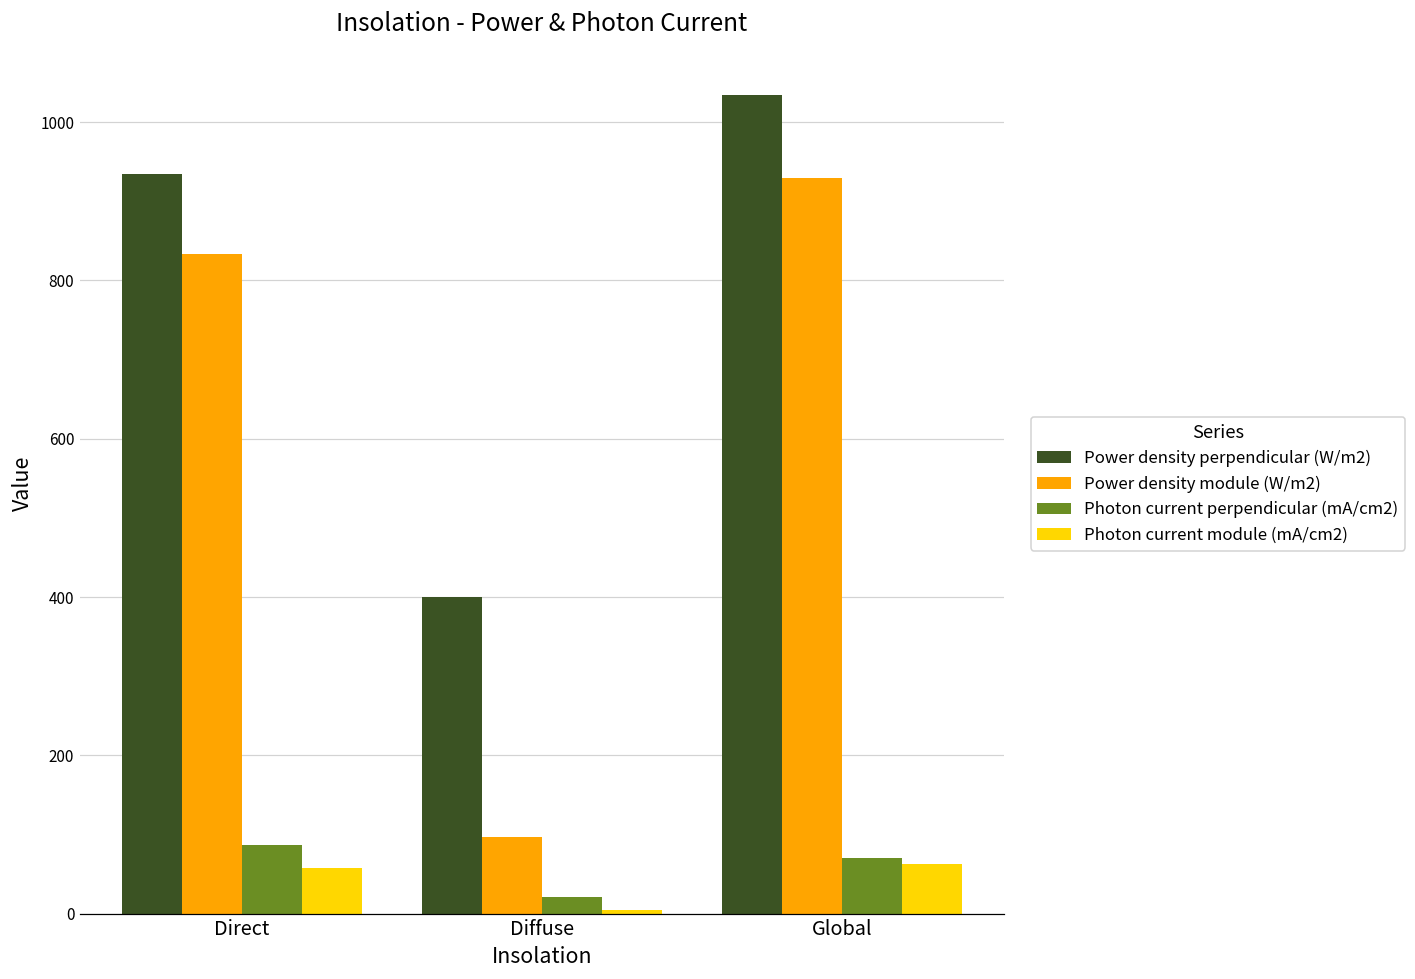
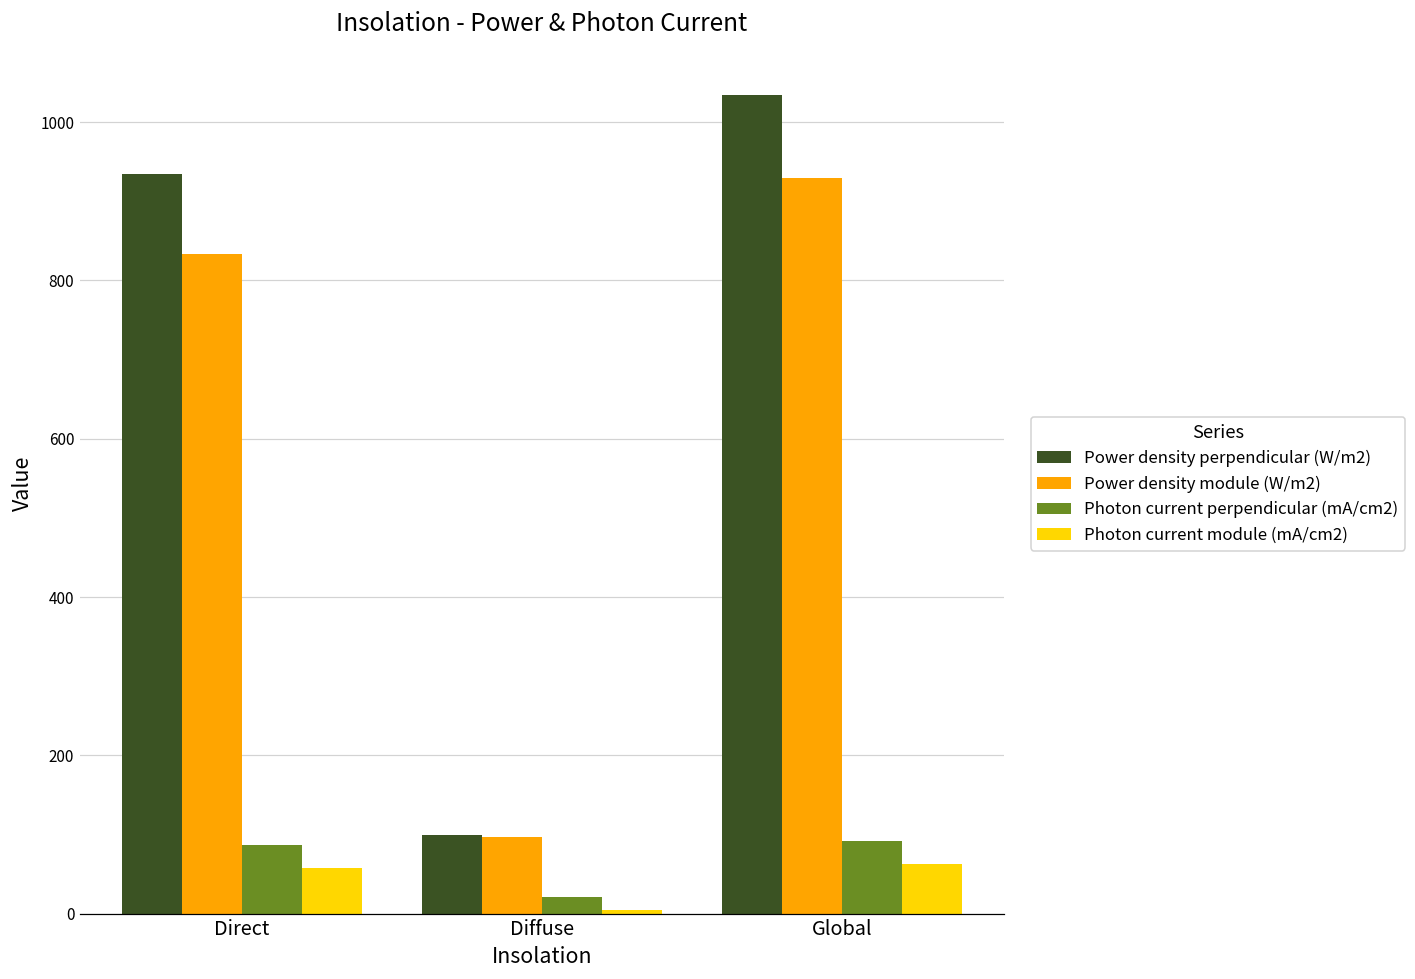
Power density perpendicular (W/m2), Diffuse: 400 -> 100
Photon current perpendicular (mA/cm2), Global: 70 -> 90
